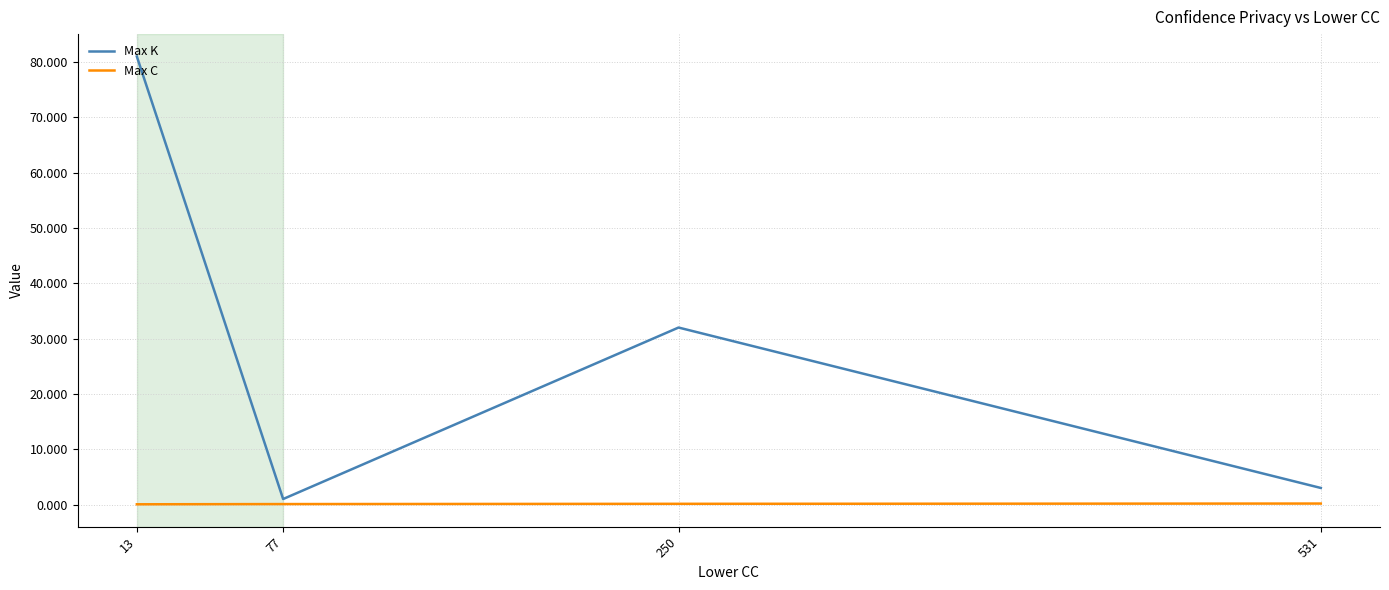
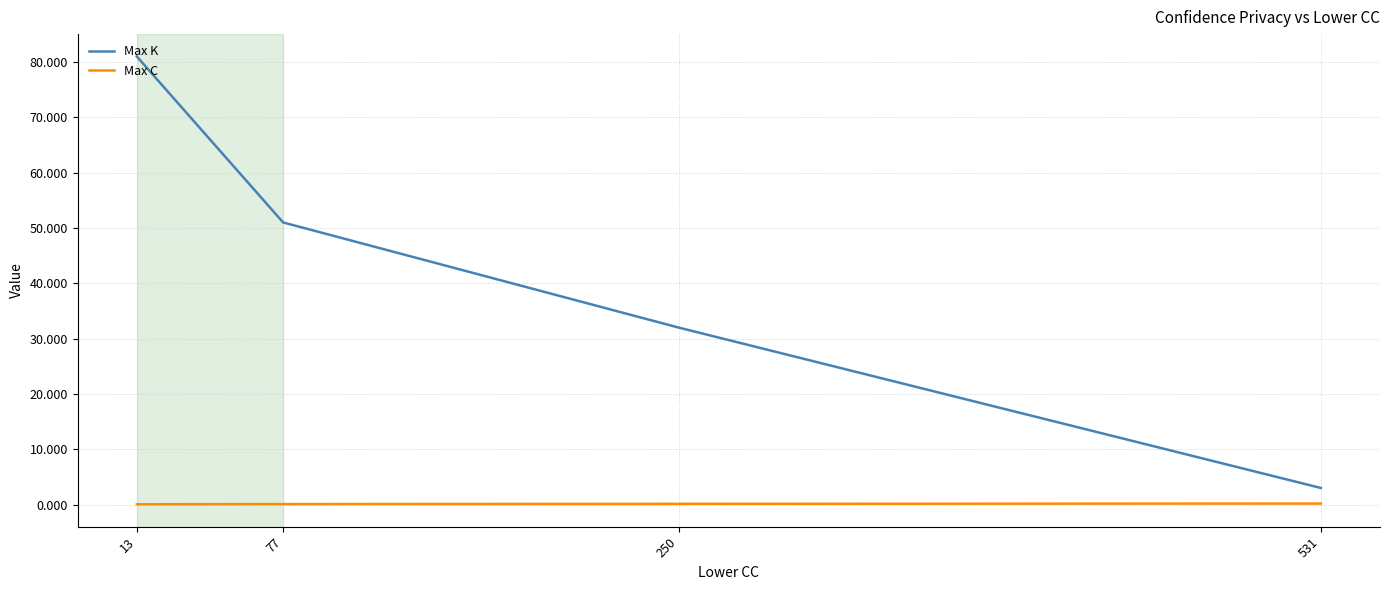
Max K, 77: 1 -> 51
